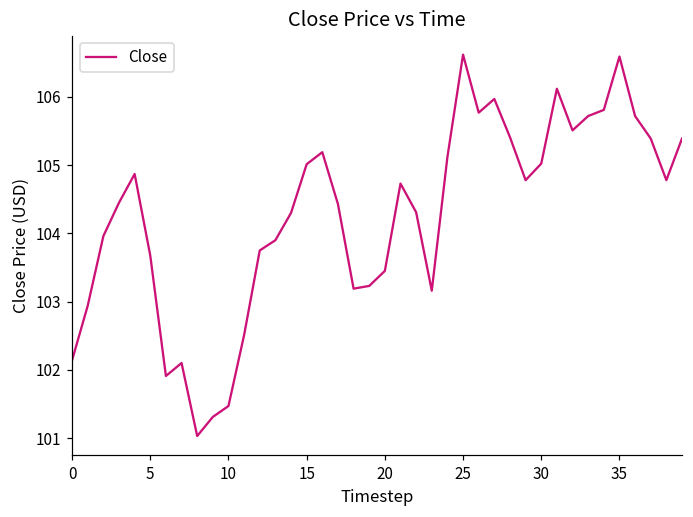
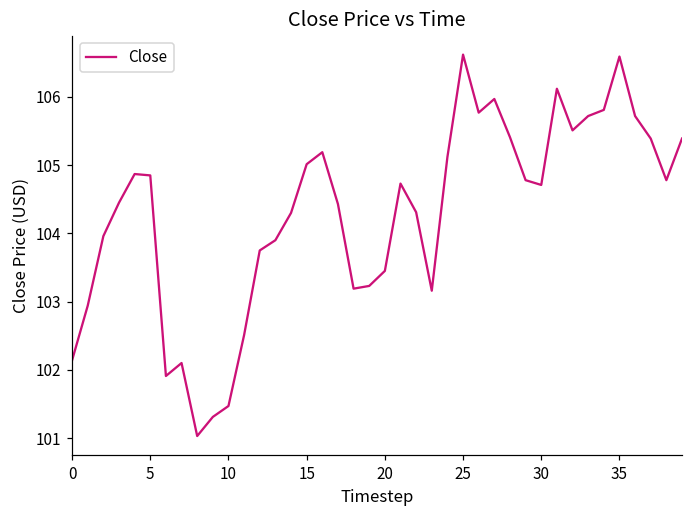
5: 103.7 -> 104.8
30: 105.0 -> 104.7
